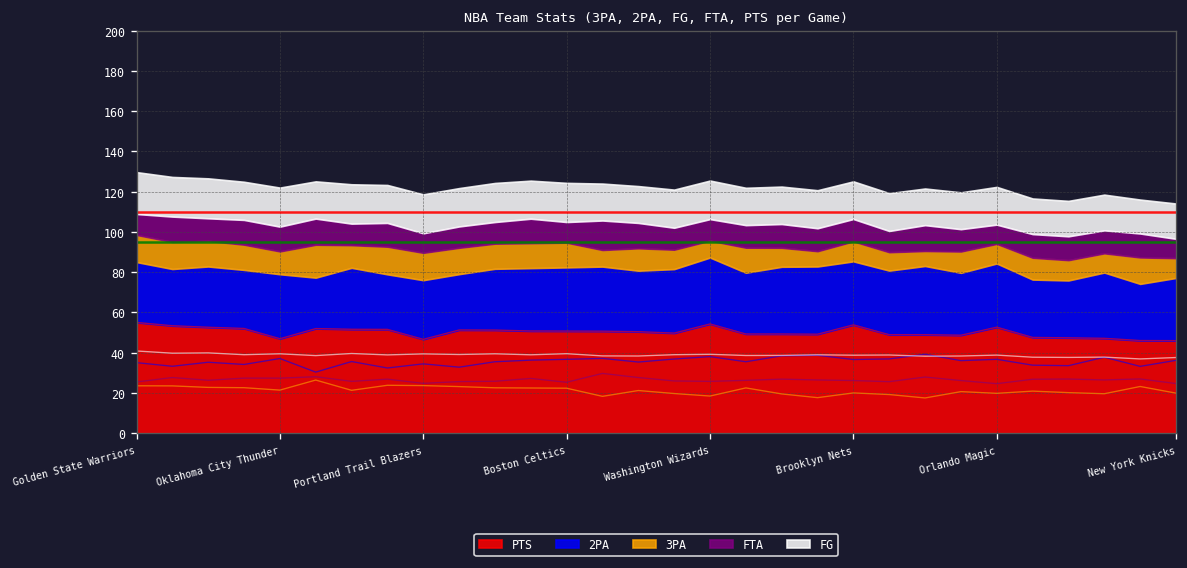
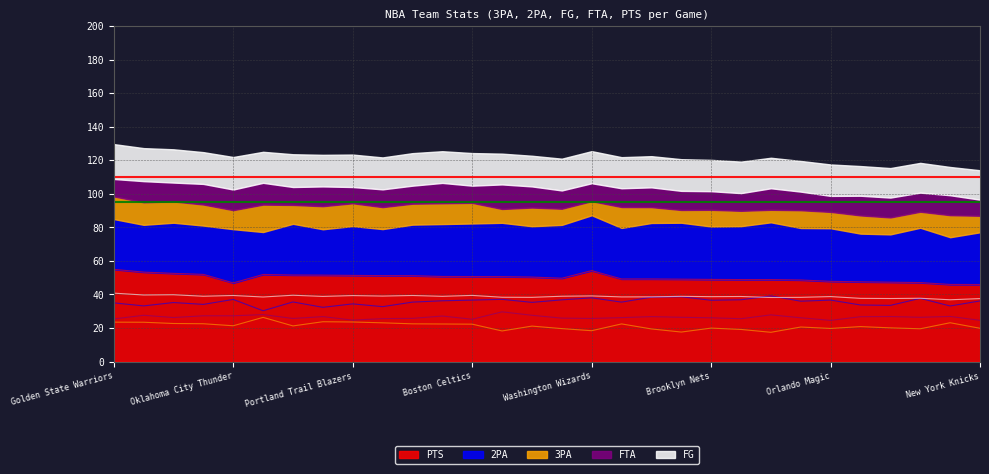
PTS, Portland Trail Blazers: 47 -> 51
PTS, Brooklyn Nets: 54 -> 49
PTS, Orlando Magic: 53 -> 48
